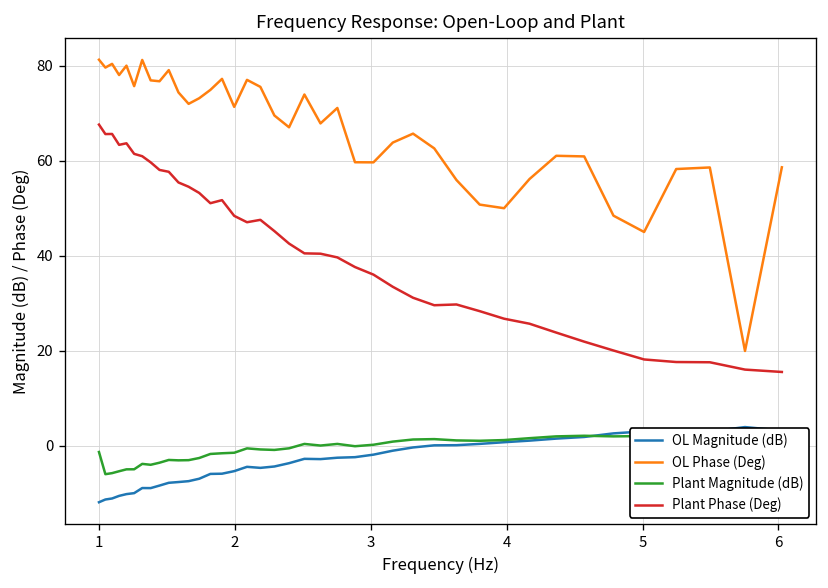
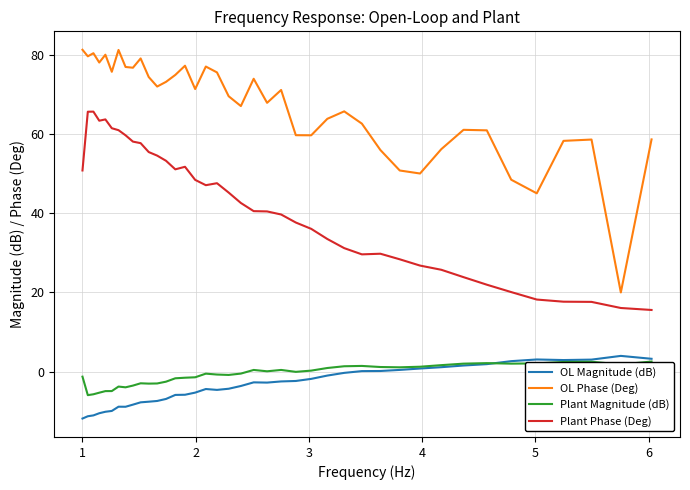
Plant Phase (Deg), 1: 68 -> 51
